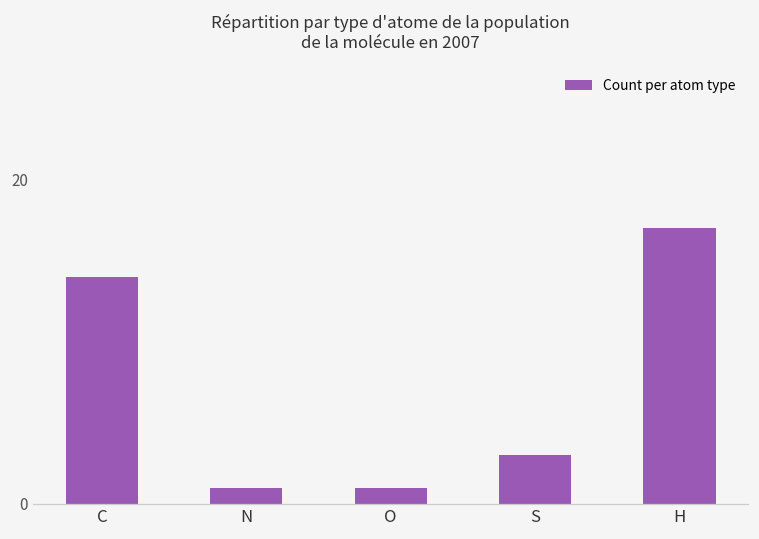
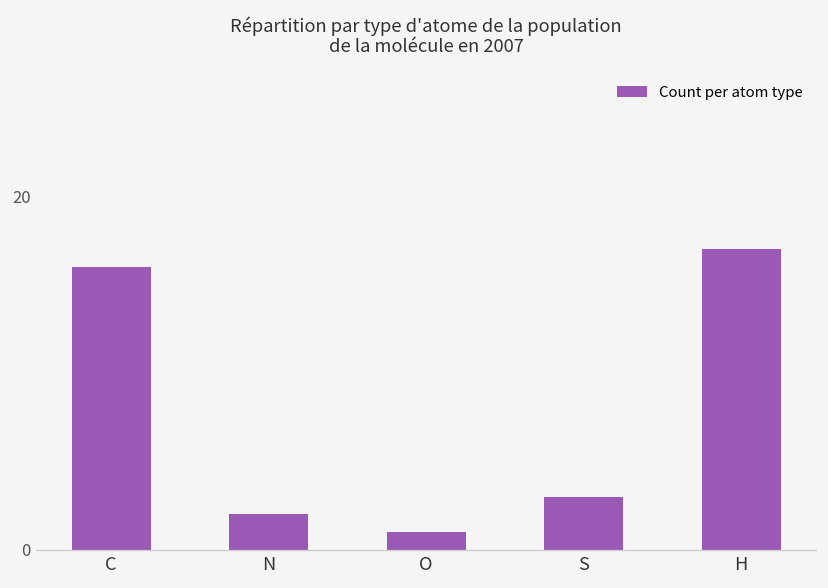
C: 14 -> 16
N: 1 -> 2
